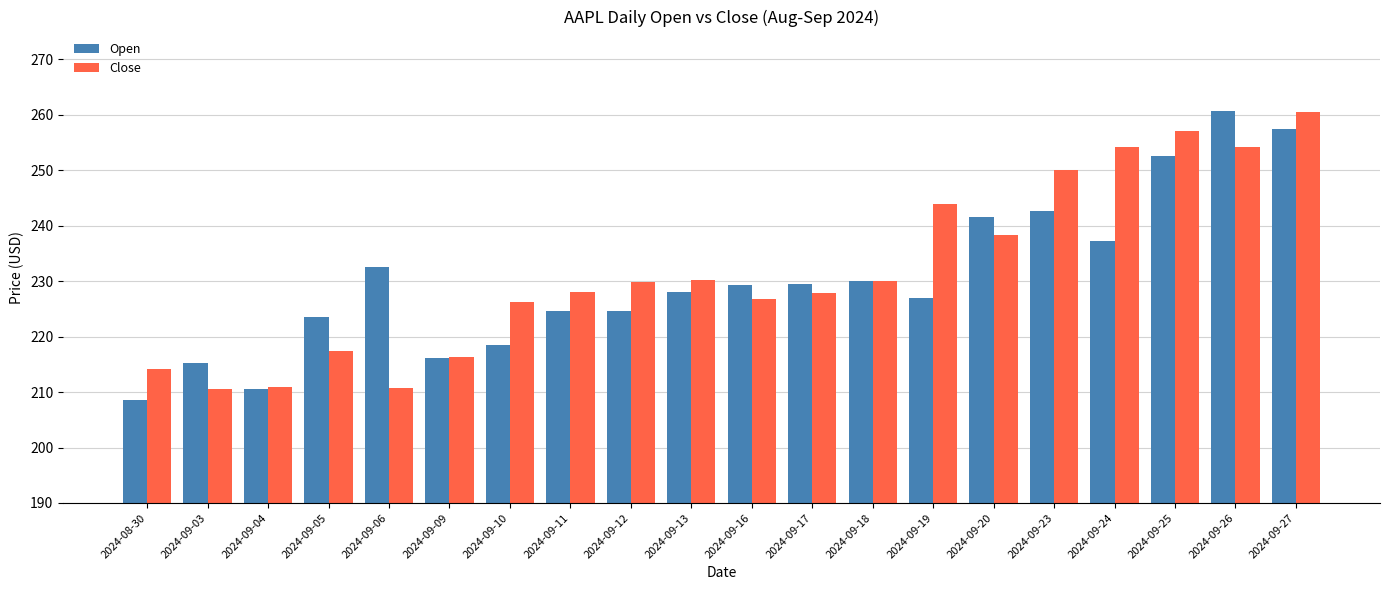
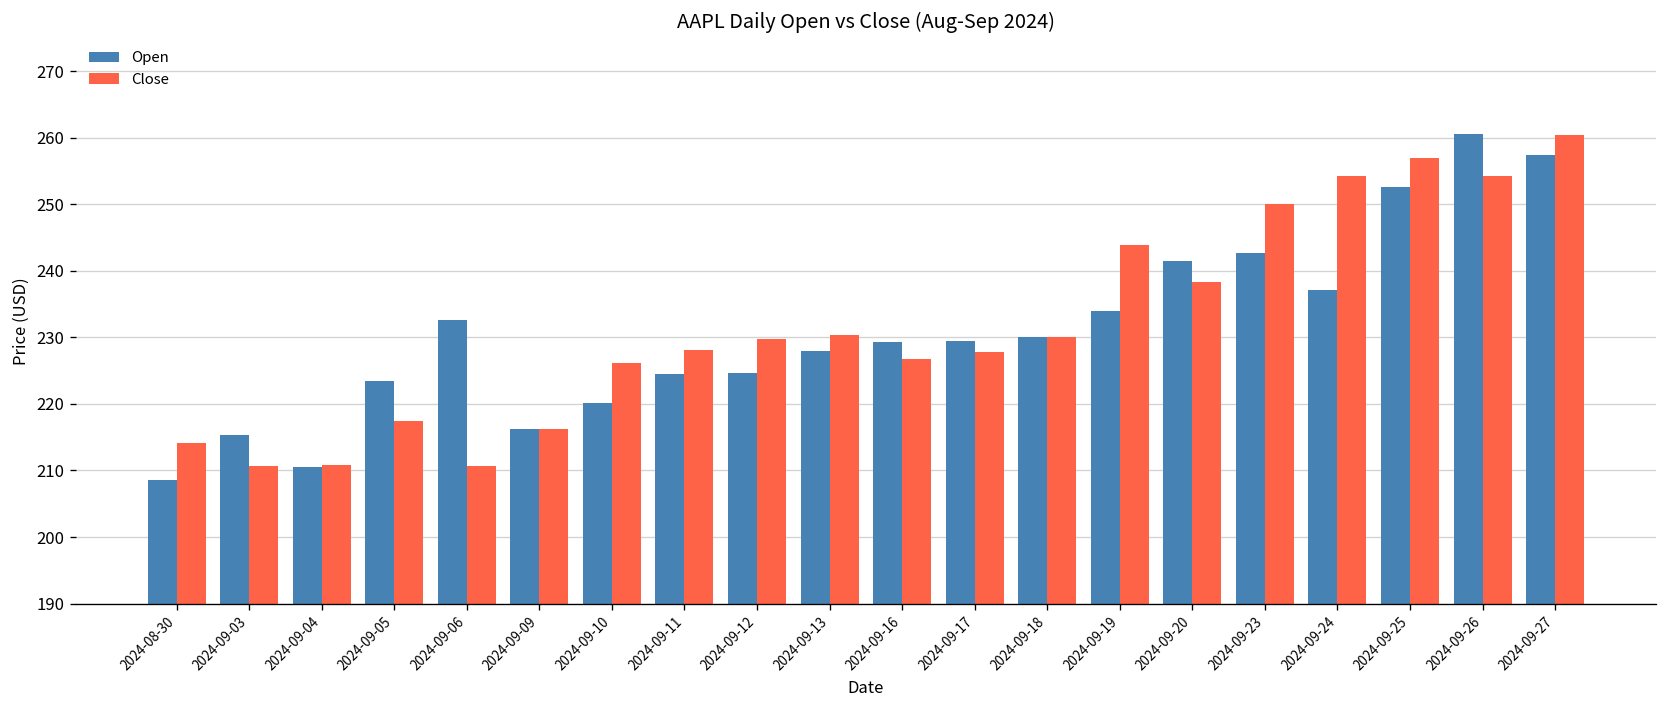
Open, 2024-09-10: 219 -> 220
Open, 2024-09-19: 227 -> 234
